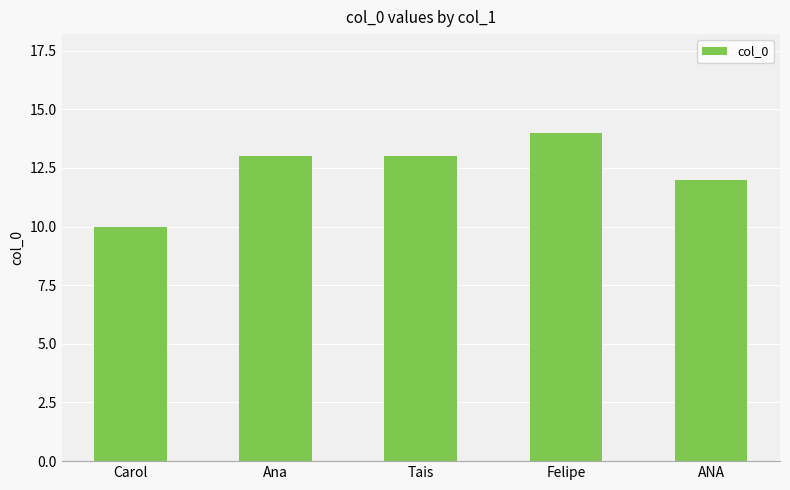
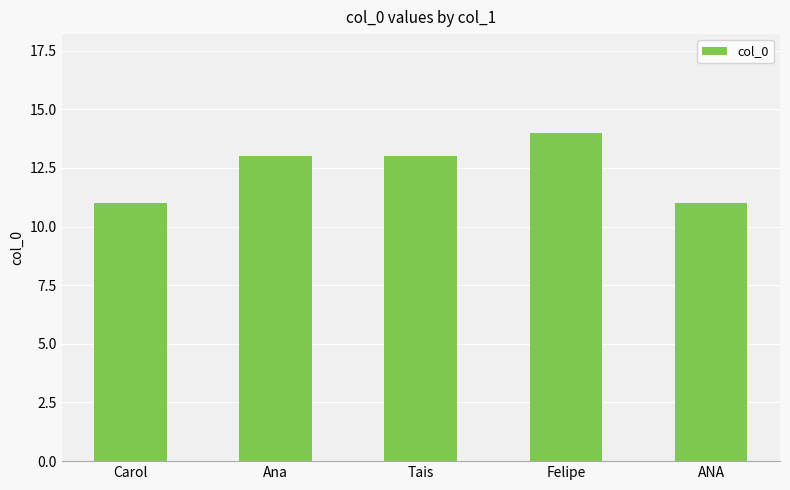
Carol: 10 -> 11
ANA: 12 -> 11
